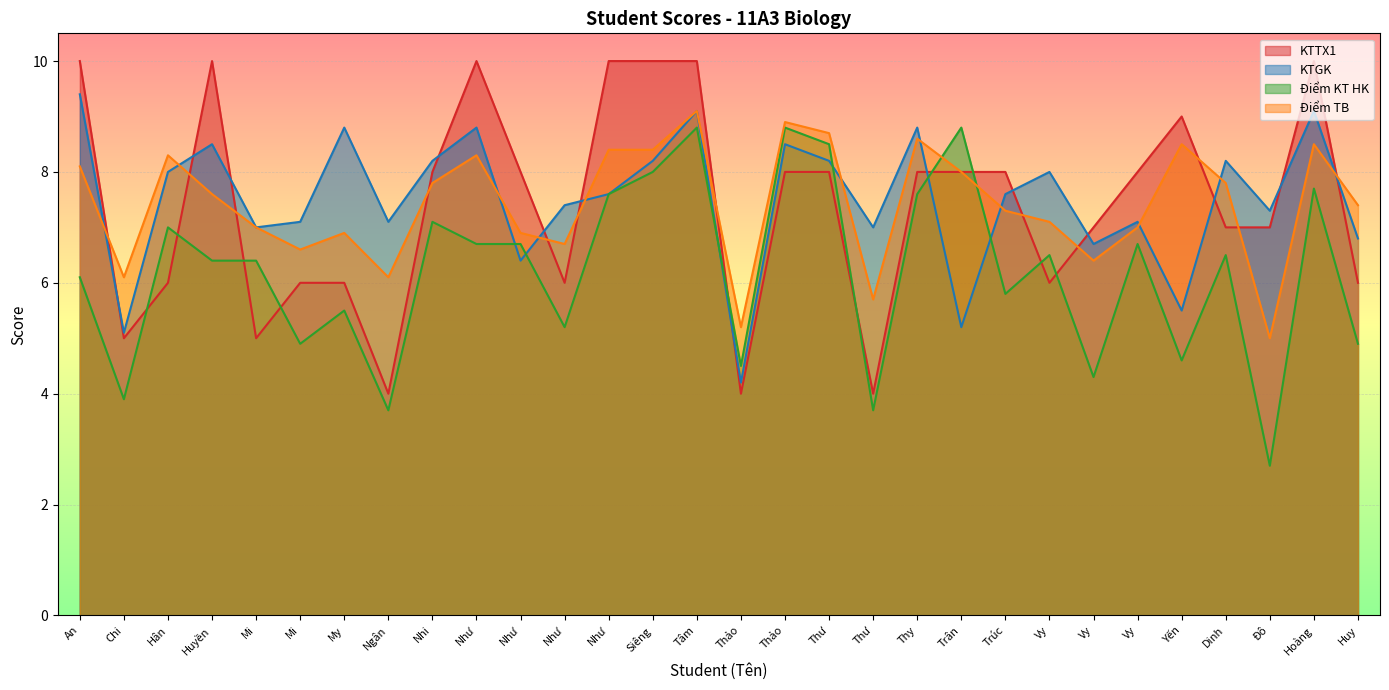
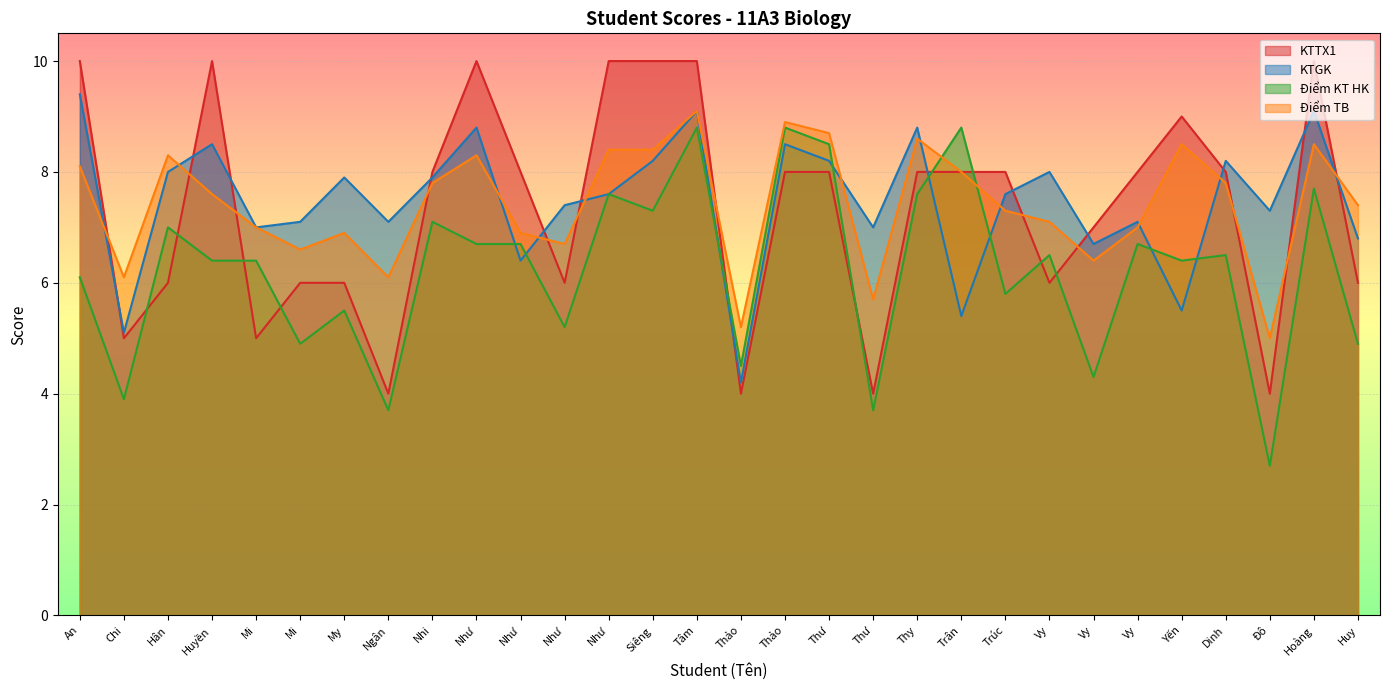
KTGK, My: 8.8 -> 7.9
KTGK, Nhi: 8.2 -> 7.9
Điểm KT HK, Siêng: 8.0 -> 7.3
KTGK, Trân: 5.2 -> 5.4
Điểm KT HK, Yến: 4.6 -> 6.4
KTTX1, Dinh: 7 -> 8
KTTX1, Đô: 7 -> 4
